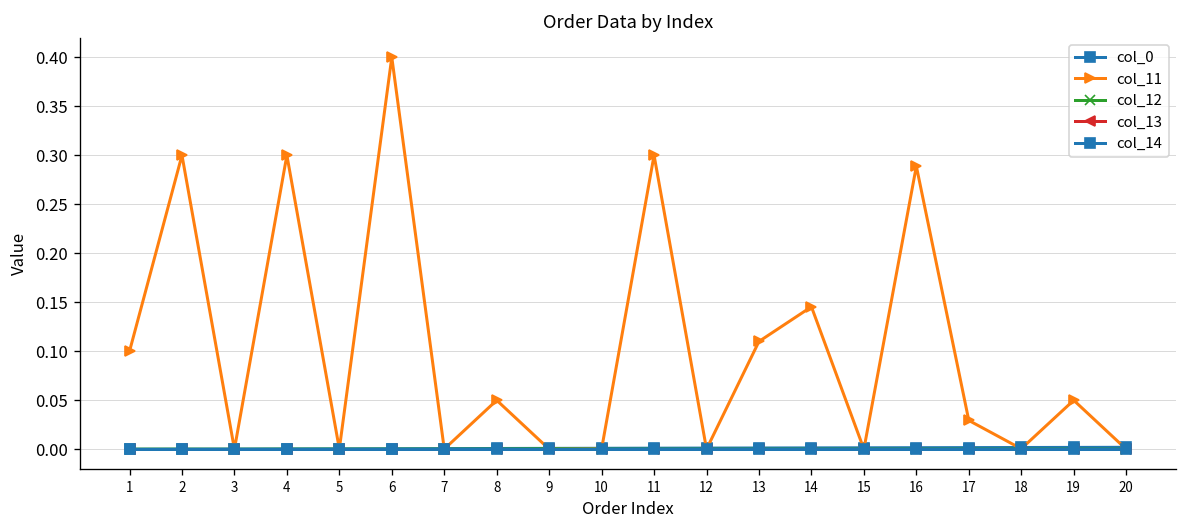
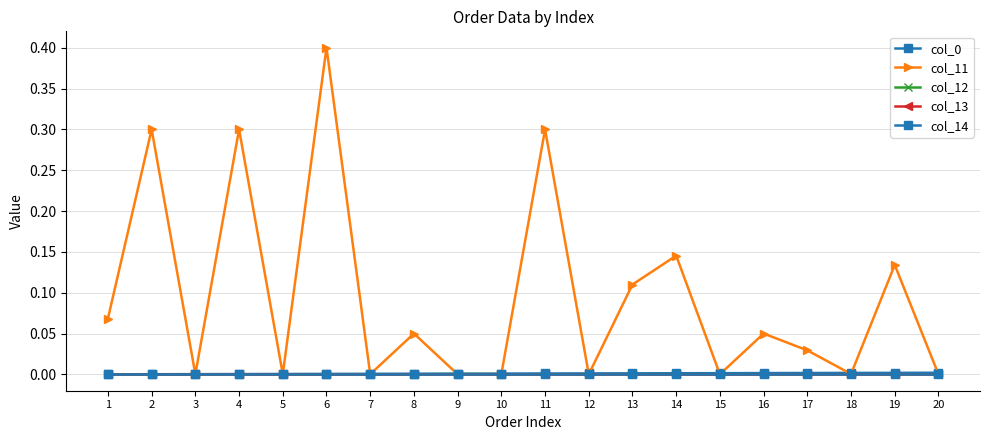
col_11, 1: 0.10 -> 0.07
col_11, 16: 0.29 -> 0.05
col_11, 19: 0.05 -> 0.13
